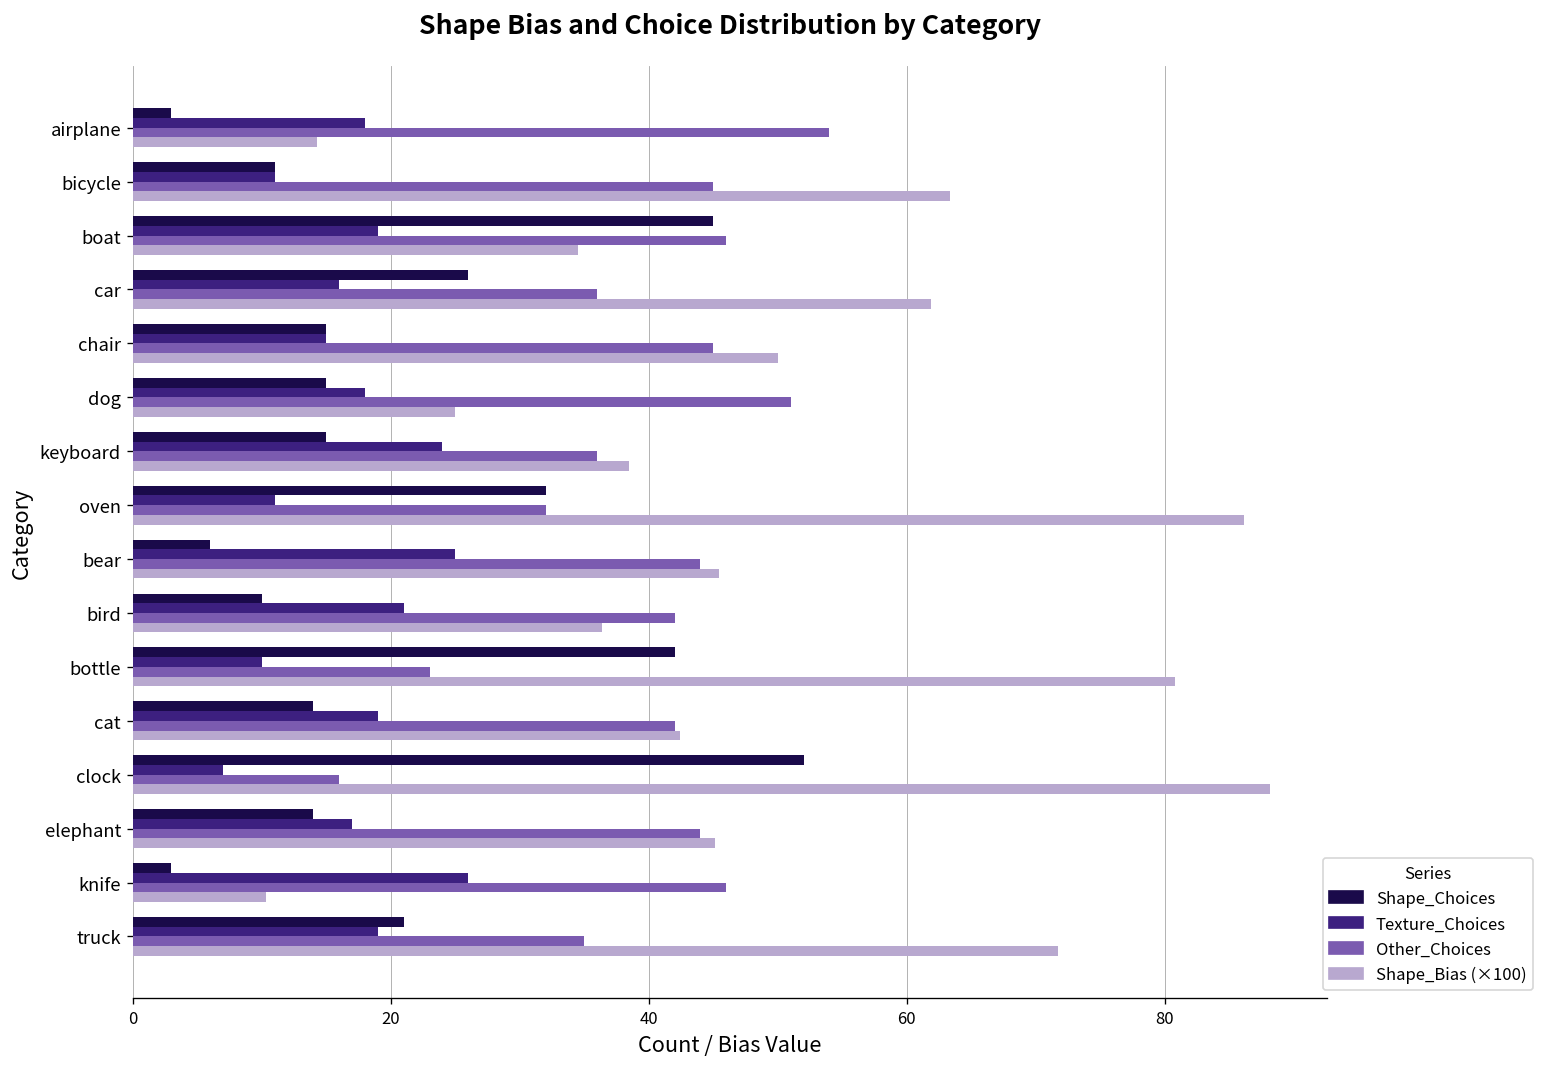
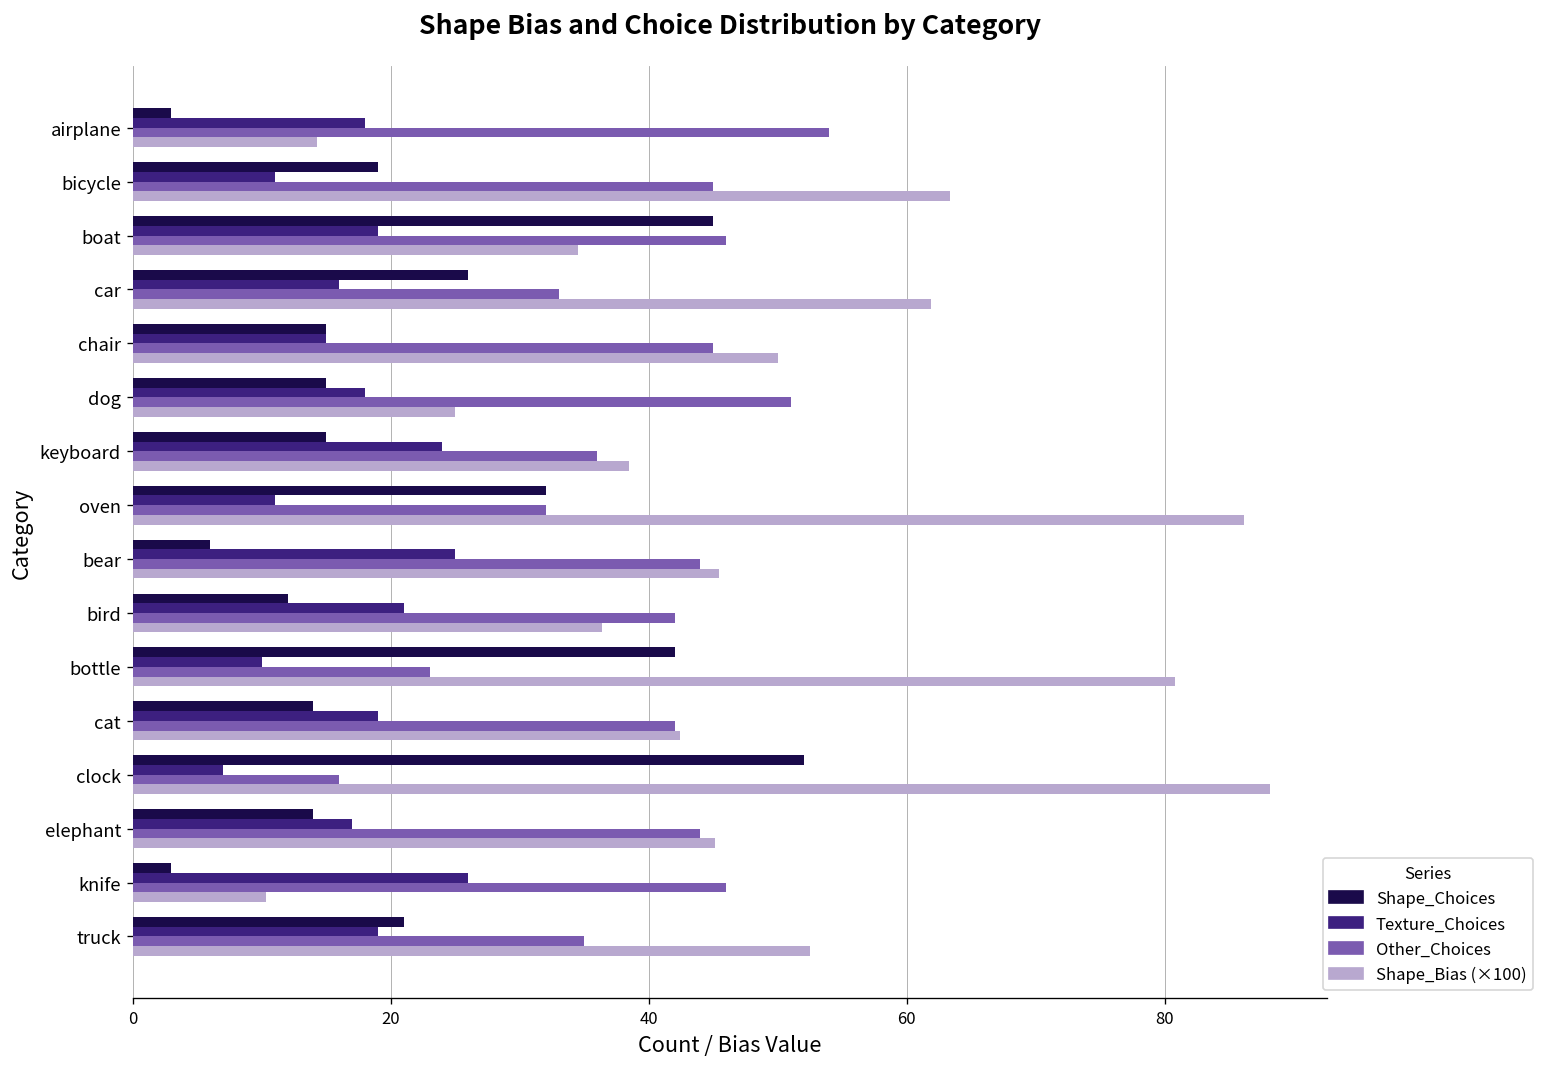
Shape_Choices, bicycle: 11 -> 19
Other_Choices, car: 36 -> 33
Shape_Choices, bird: 10 -> 12
Shape_Bias (×100), truck: 71.7 -> 52.5
